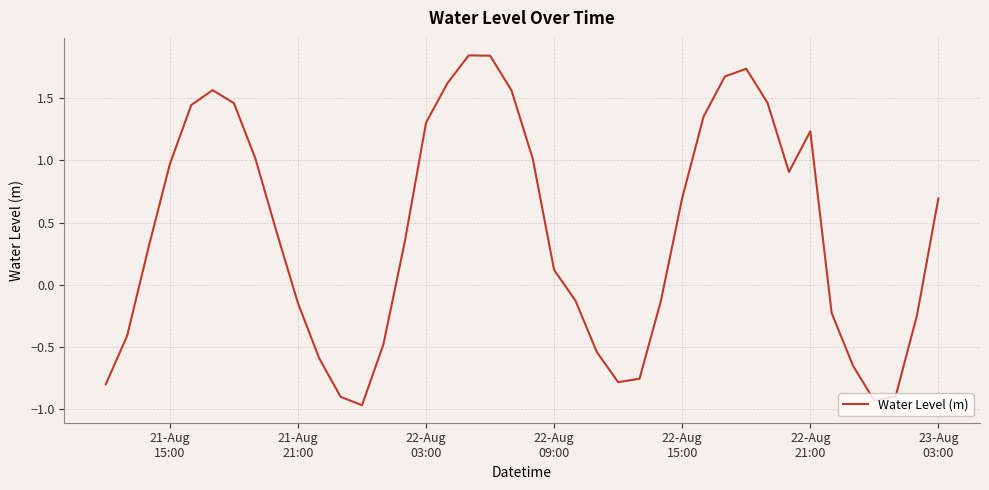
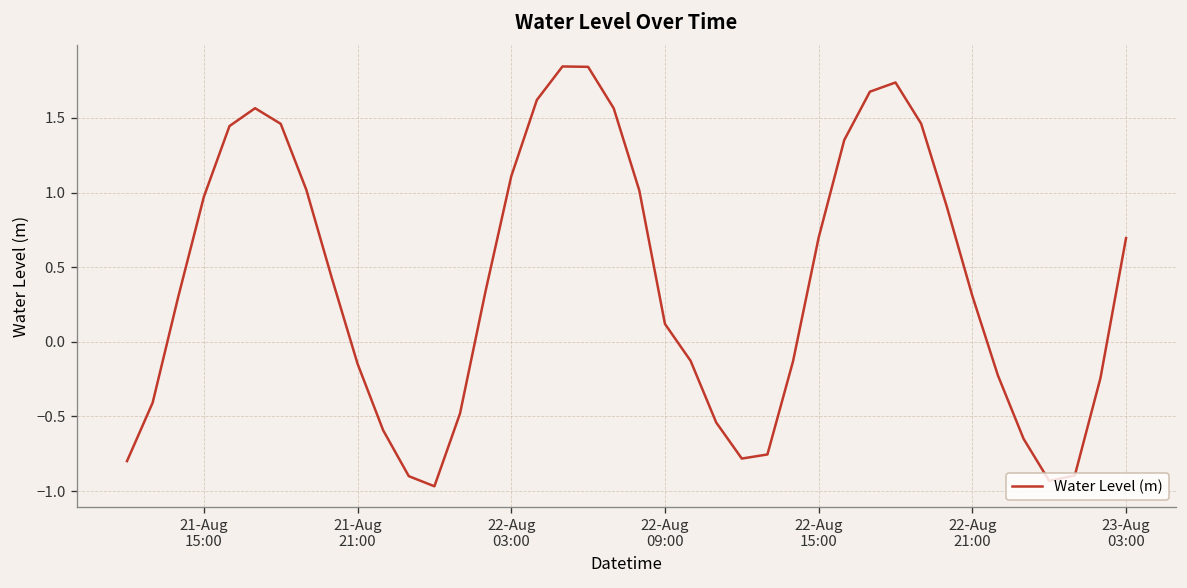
22-Aug 03:00: 1.30 -> 1.11
22-Aug 21:00: 1.23 -> 0.31
